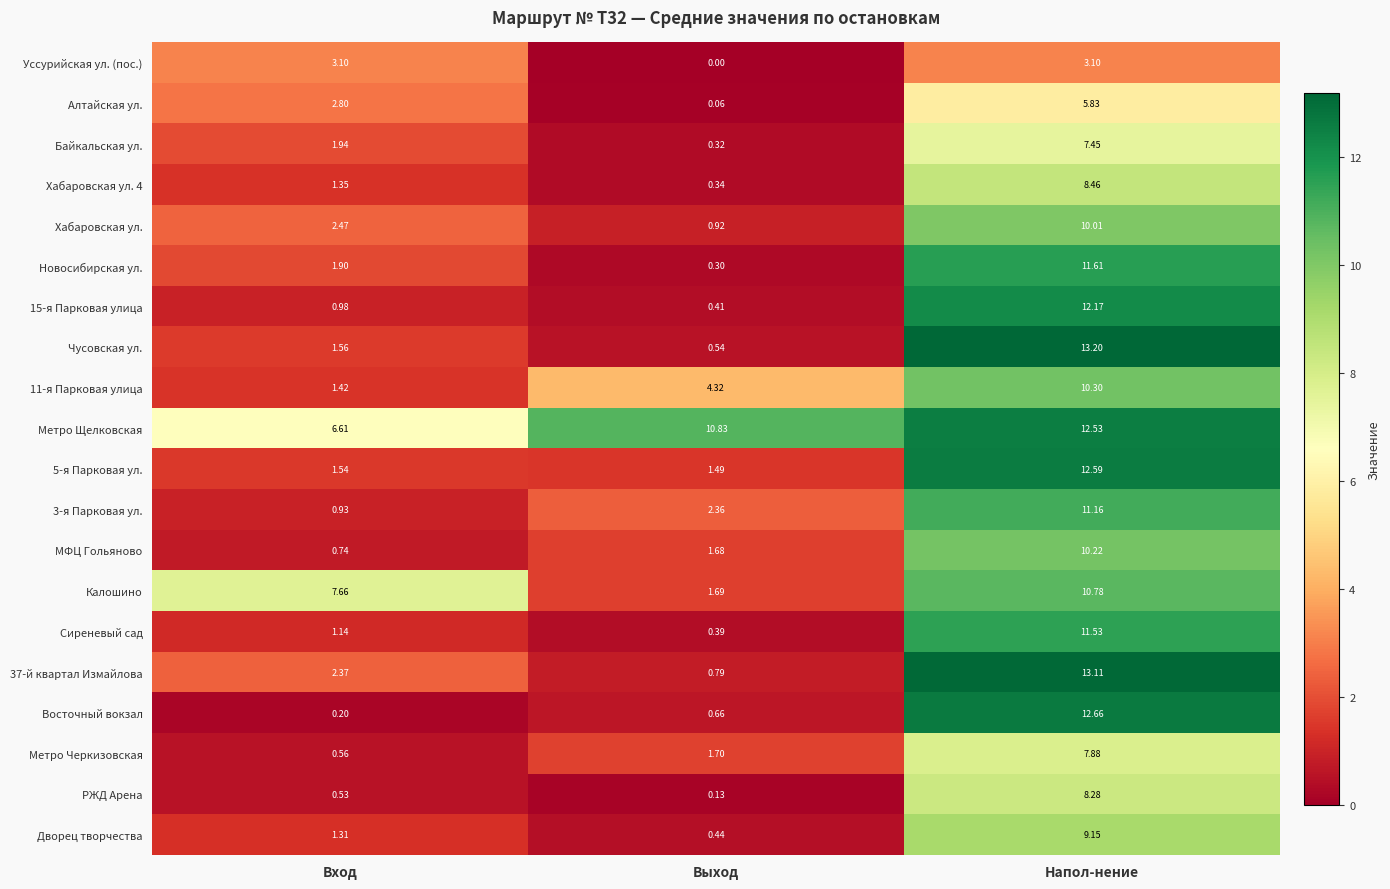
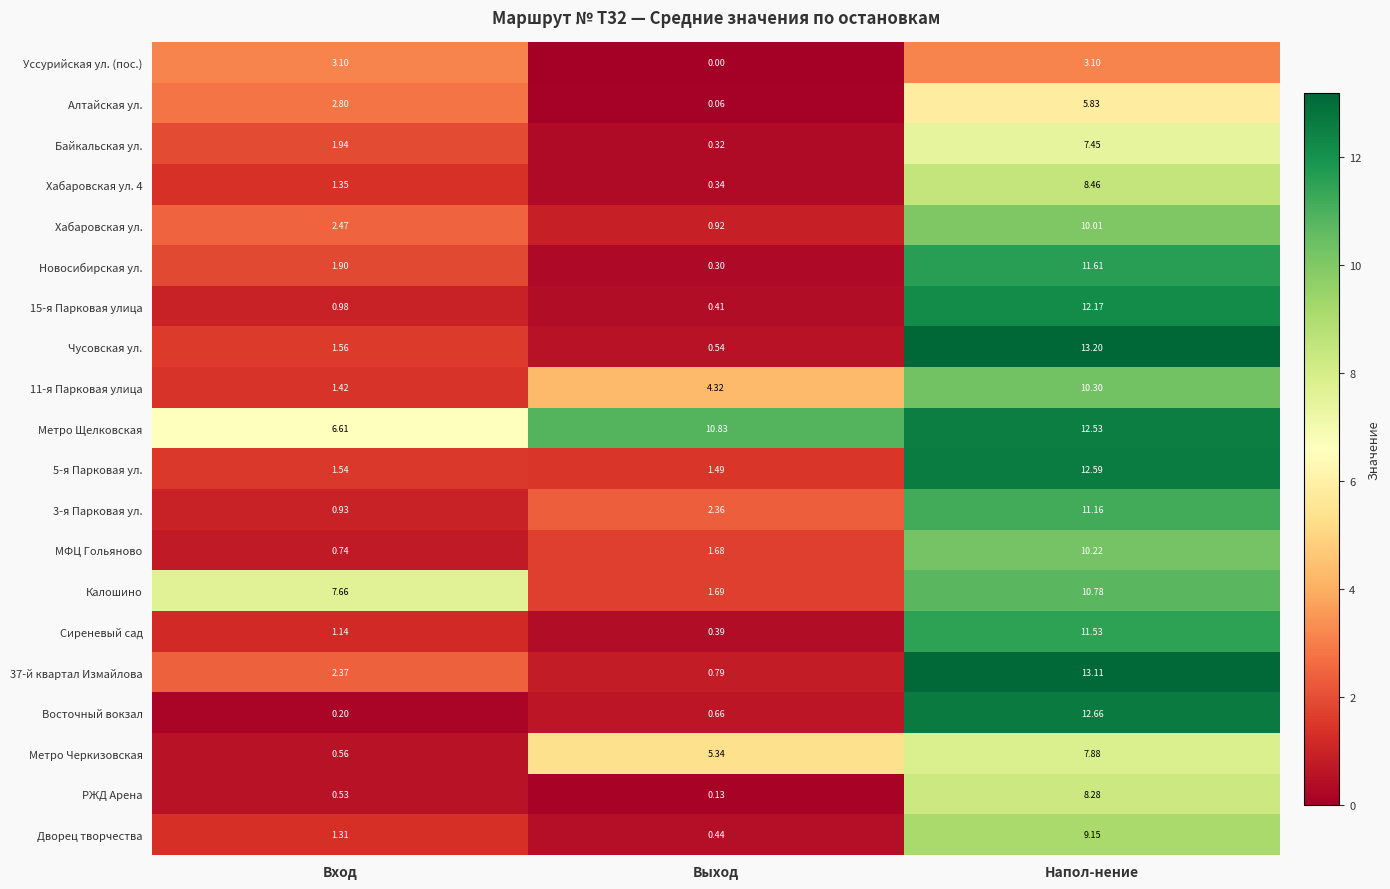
Метро Черкизовская, Выход: 1.70 -> 5.34
